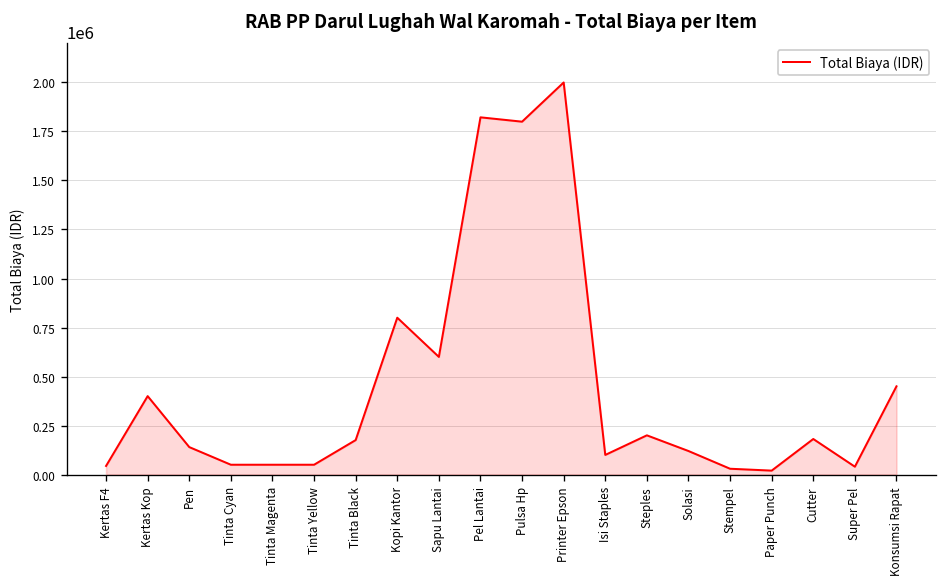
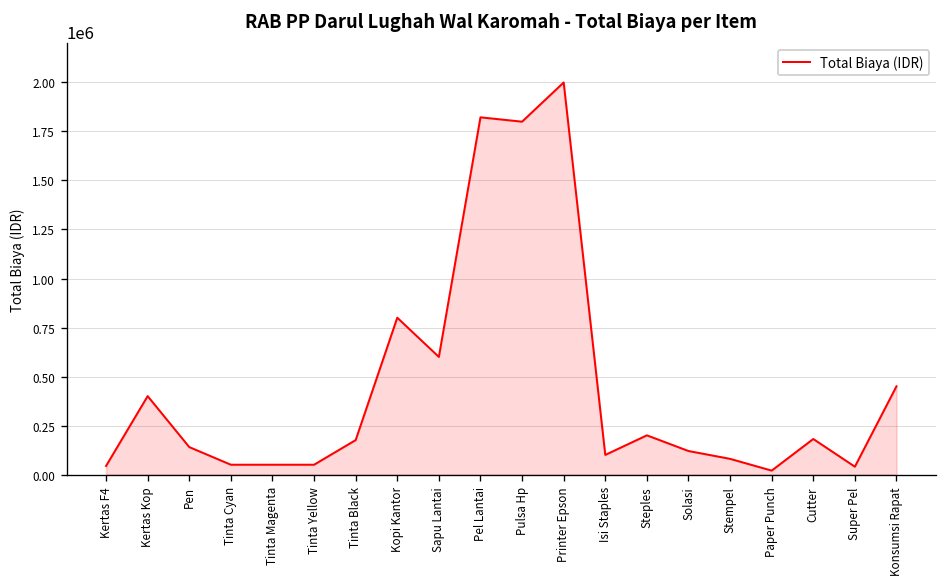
Stempel: 30000 -> 80000
